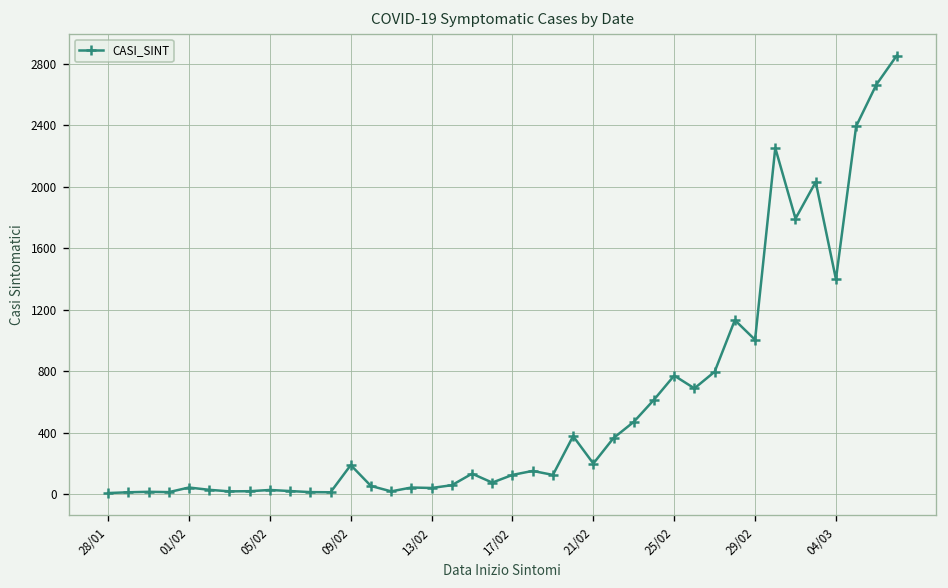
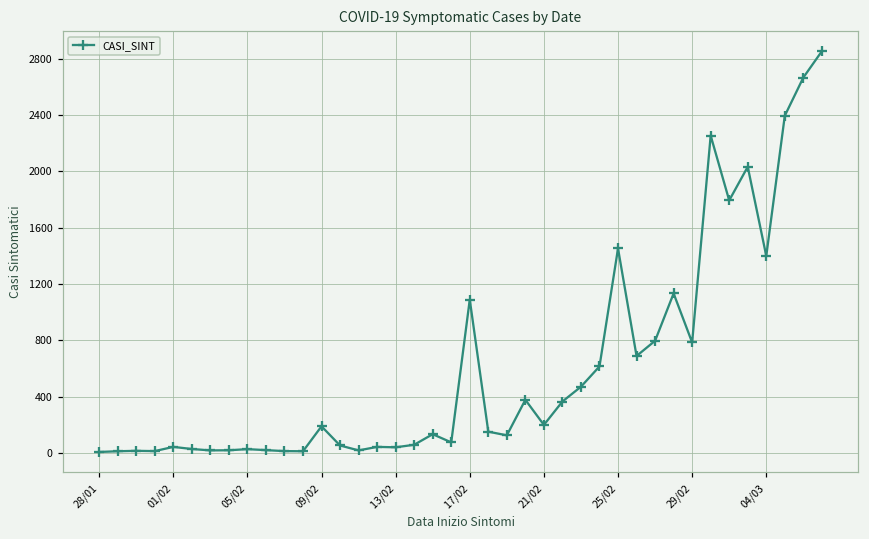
17/02: 130 -> 1090
25/02: 770 -> 1450
29/02: 1010 -> 790
